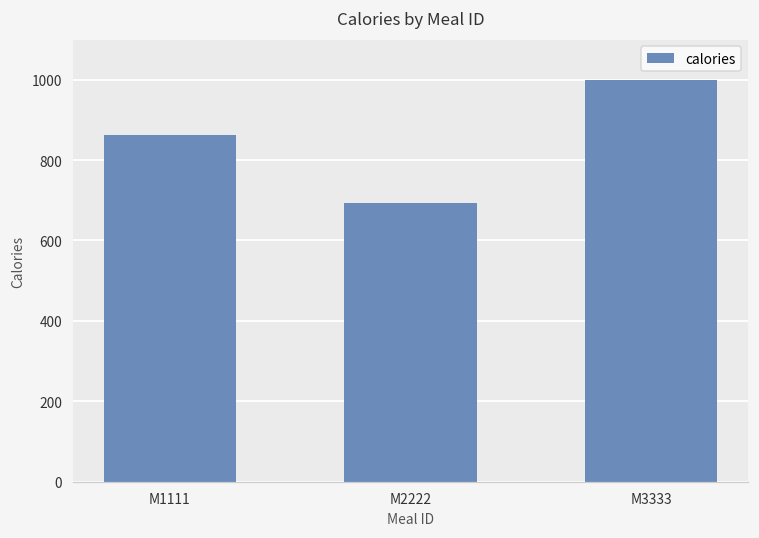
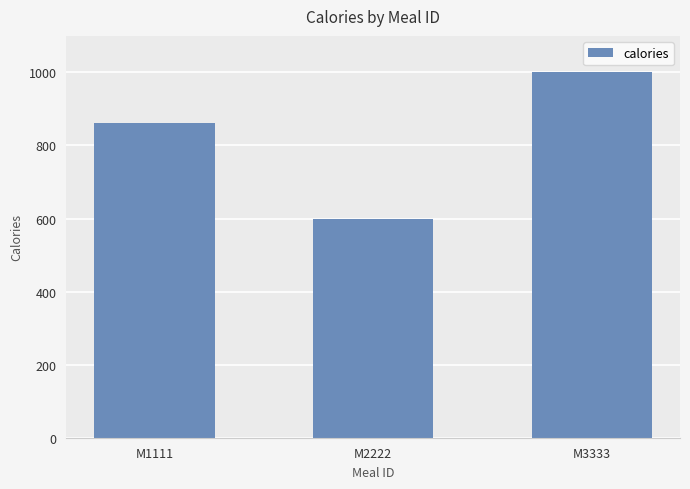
M2222: 690 -> 600
